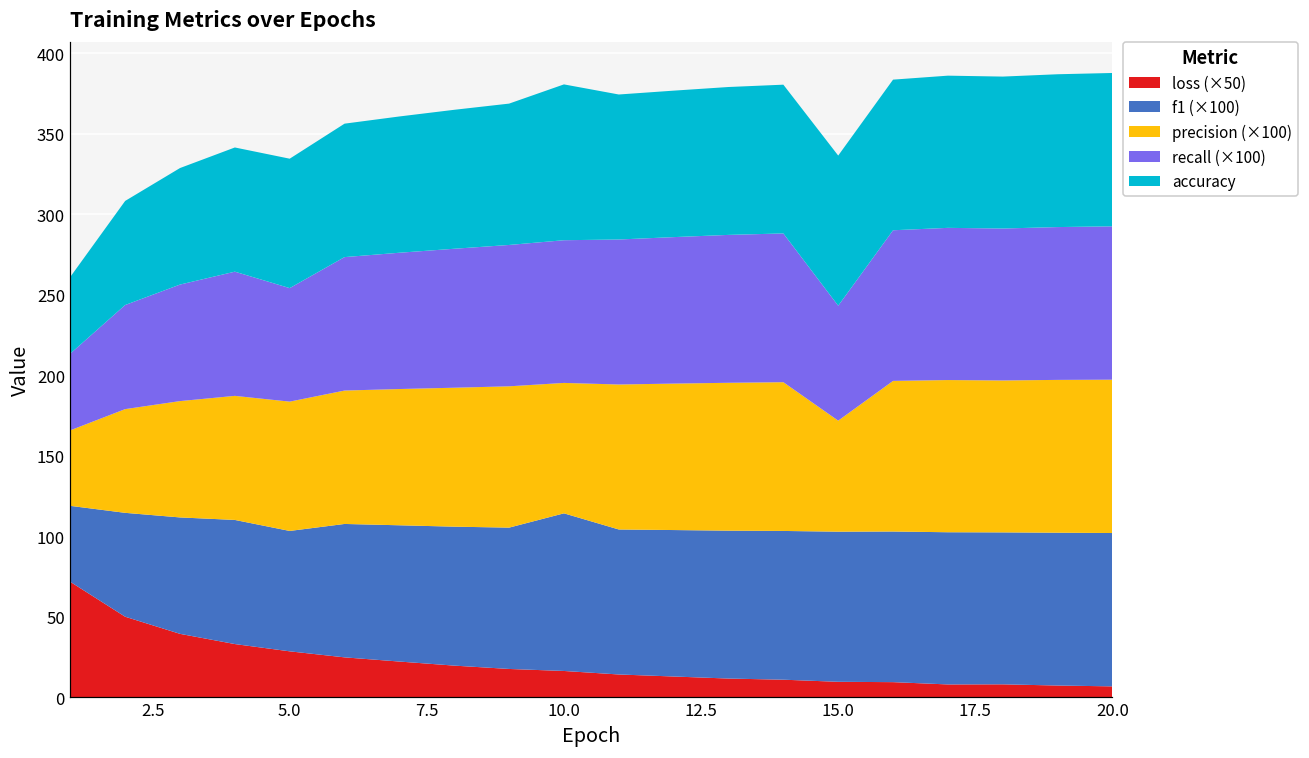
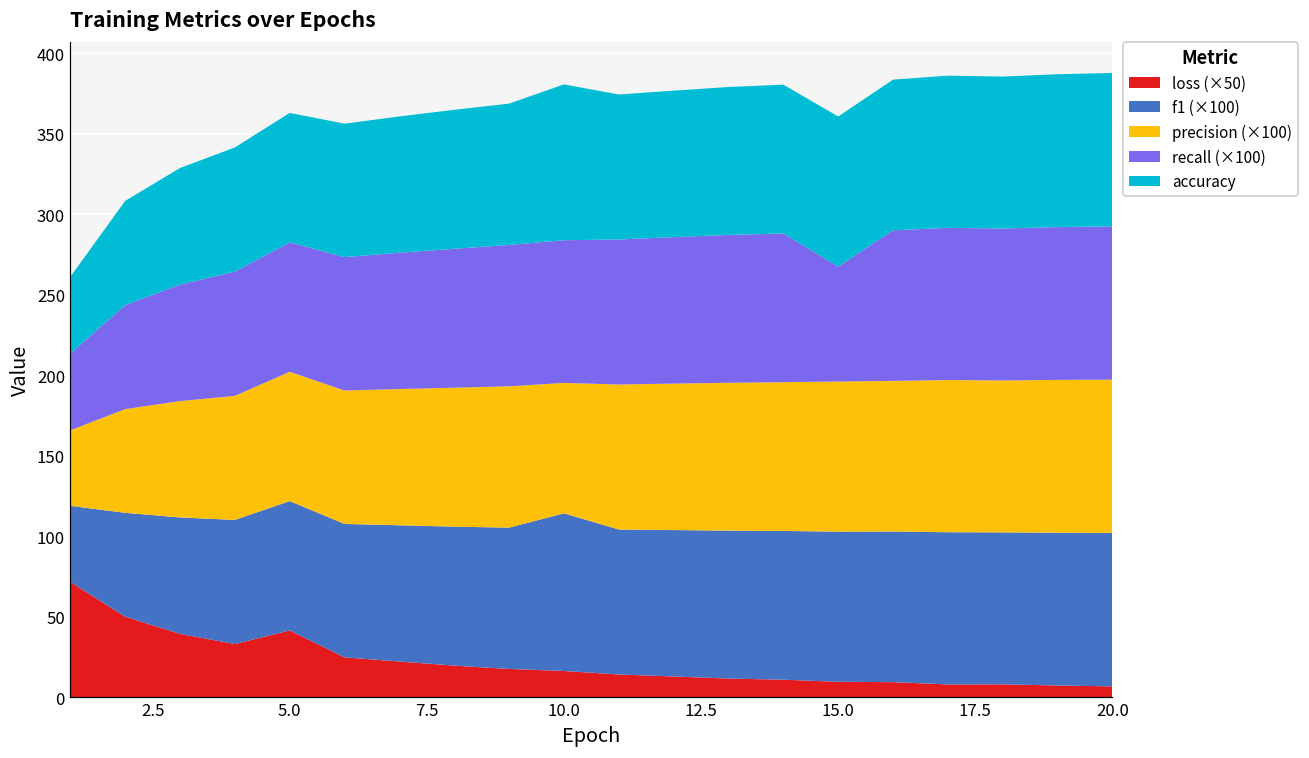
loss (×50), 5.0: 28 -> 41
f1 (×100), 5.0: 75 -> 80
recall (×100), 5.0: 71 -> 80
precision (×100), 15.0: 69 -> 93
